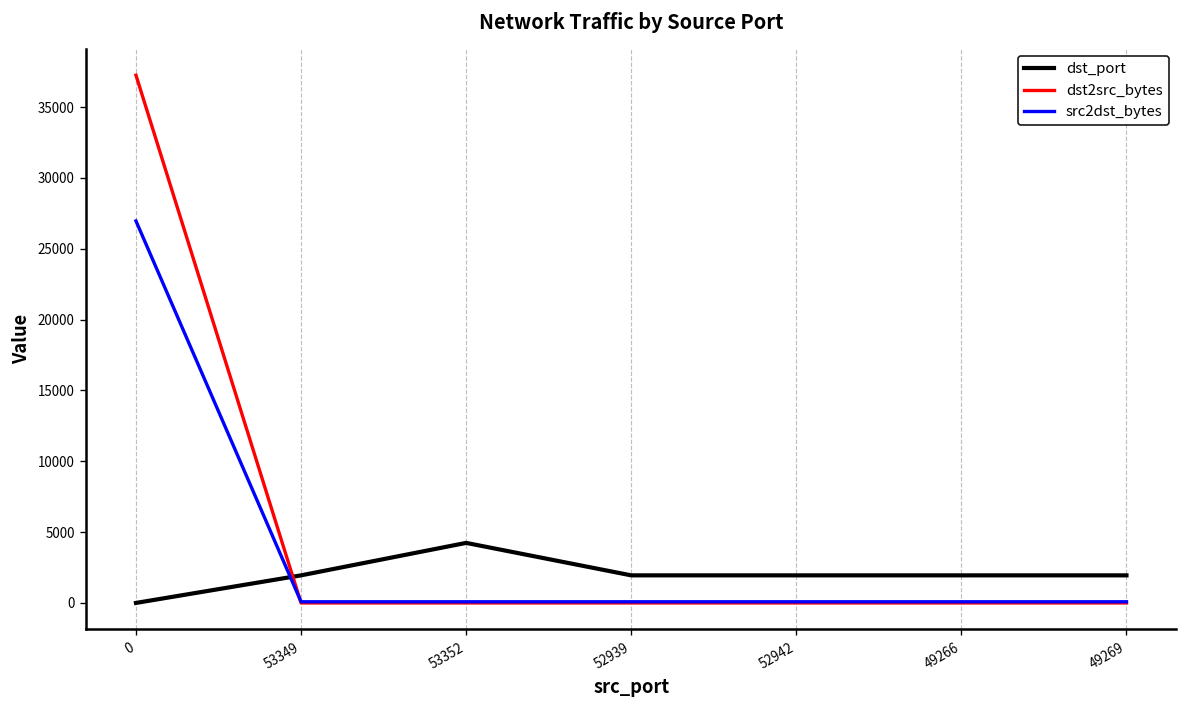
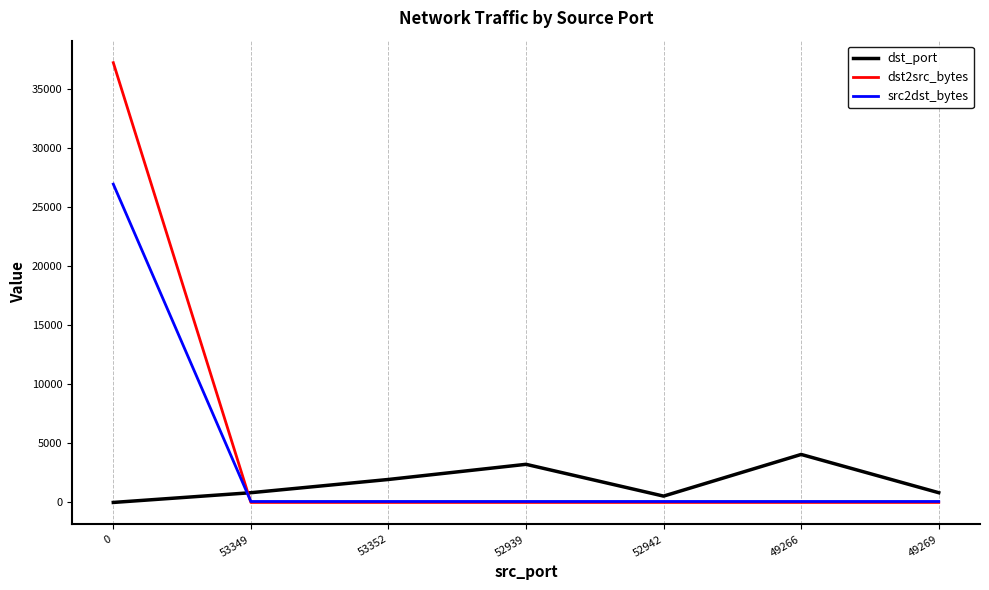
dst_port, 53349: 1900 -> 800
dst_port, 53352: 4200 -> 1900
dst_port, 52939: 1900 -> 3200
dst_port, 52942: 1900 -> 500
dst_port, 49266: 1900 -> 4100
dst_port, 49269: 1900 -> 800
